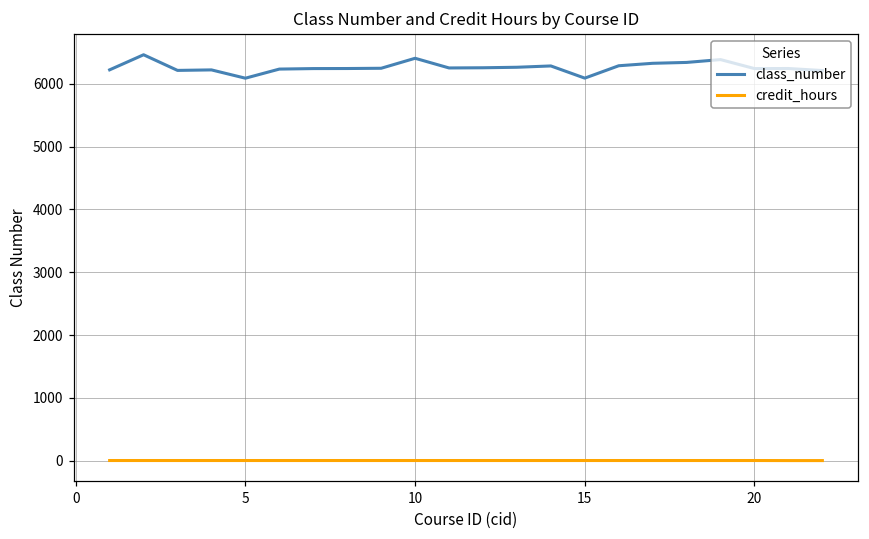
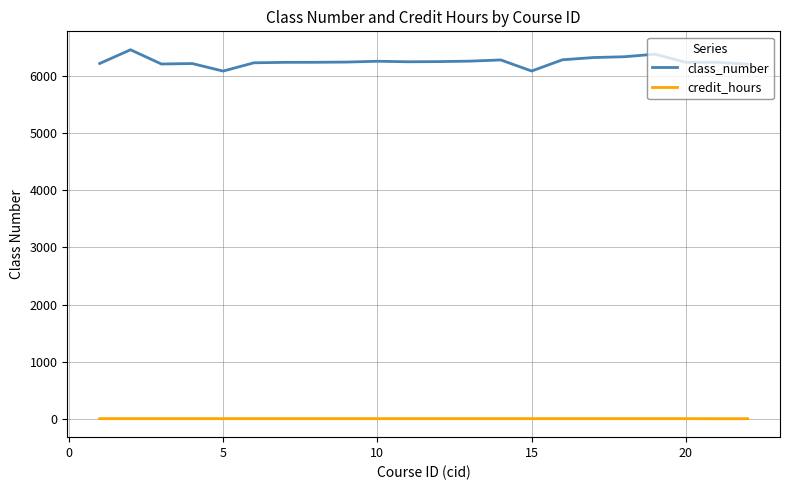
class_number, 10: 6400 -> 6300
